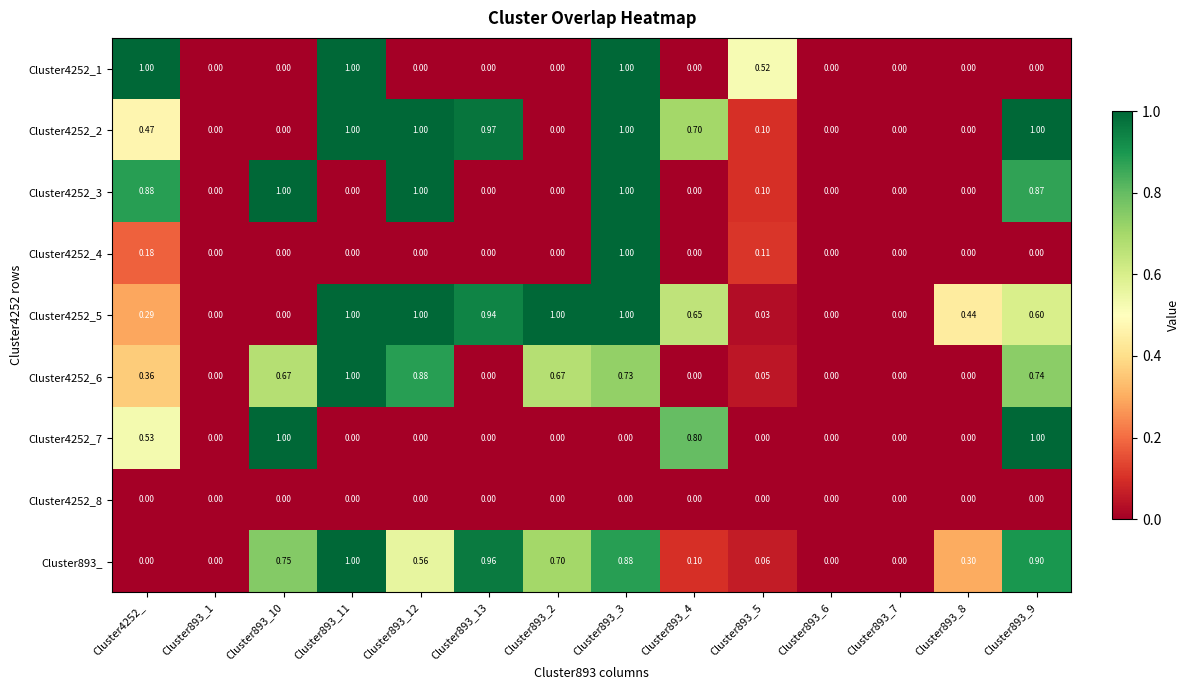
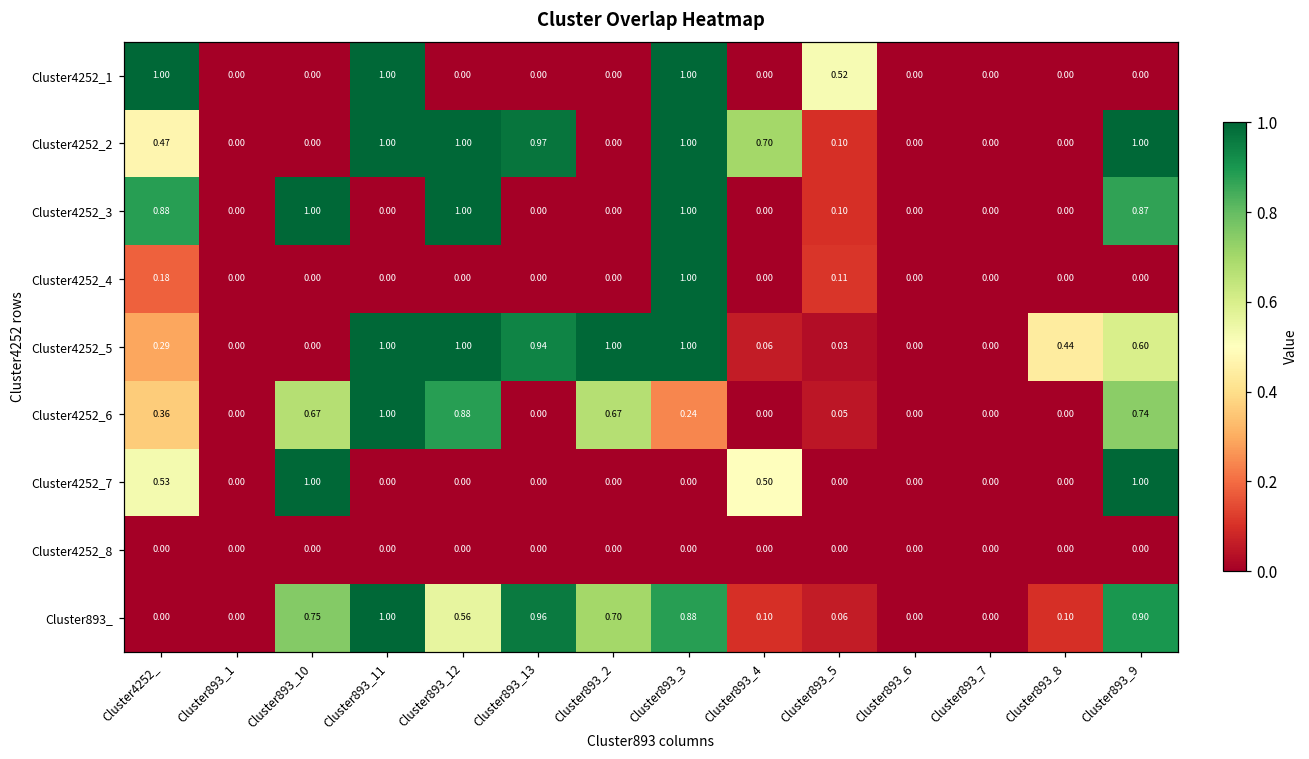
Cluster4252_5, Cluster893_4: 0.65 -> 0.06
Cluster4252_6, Cluster893_3: 0.73 -> 0.24
Cluster4252_7, Cluster893_4: 0.80 -> 0.50
Cluster893_, Cluster893_8: 0.30 -> 0.10
